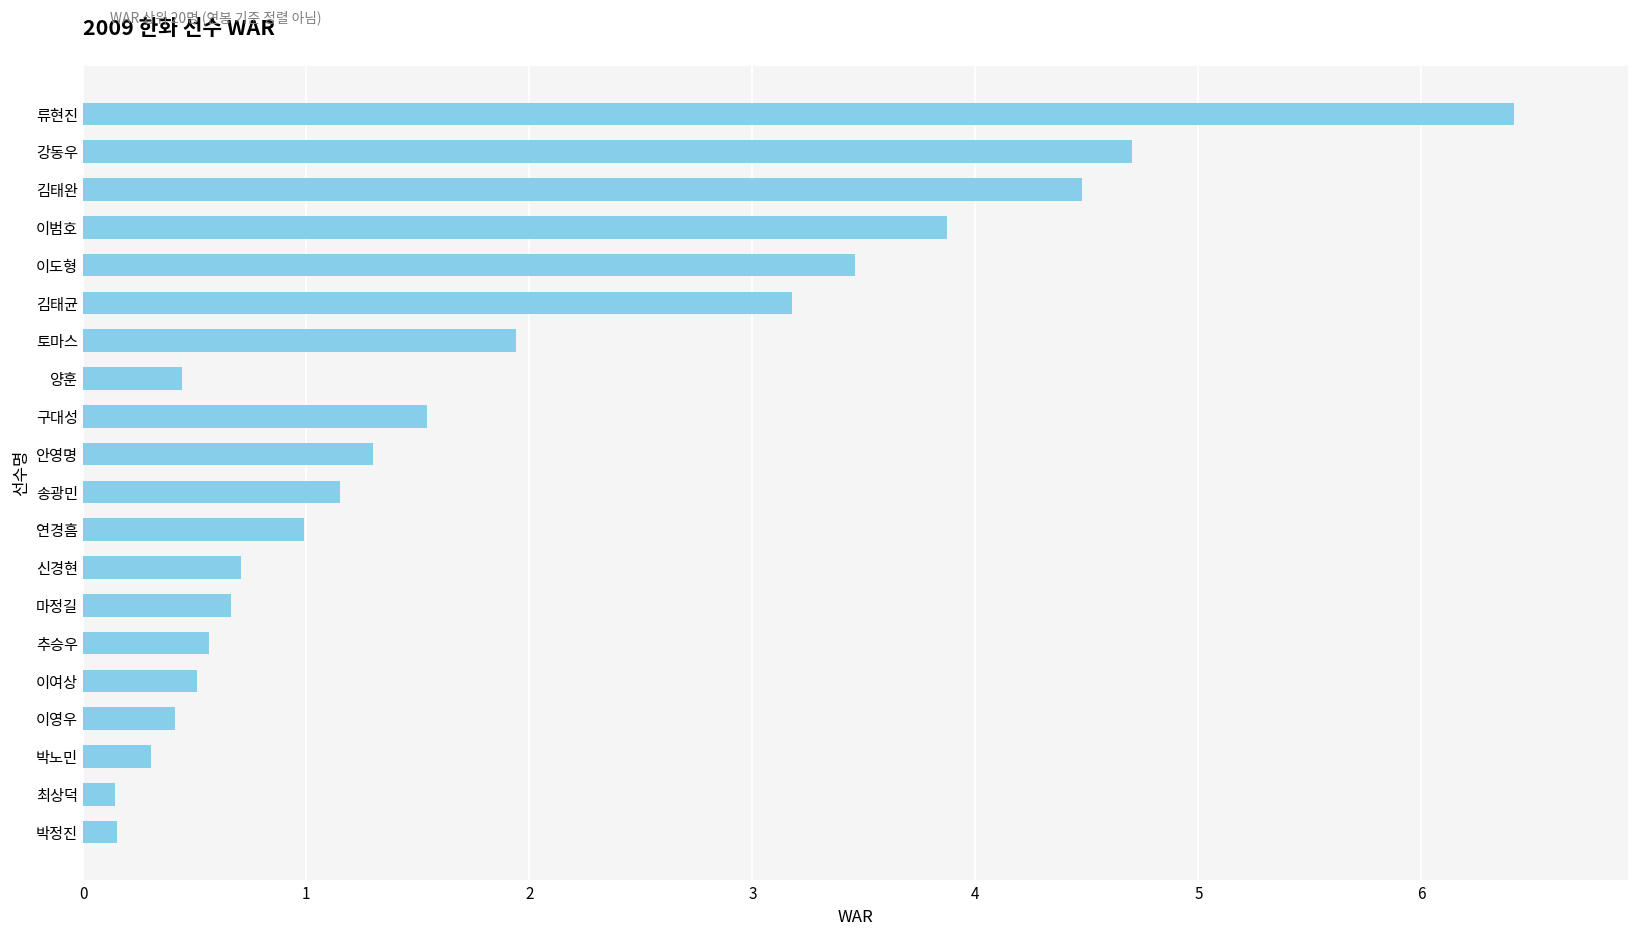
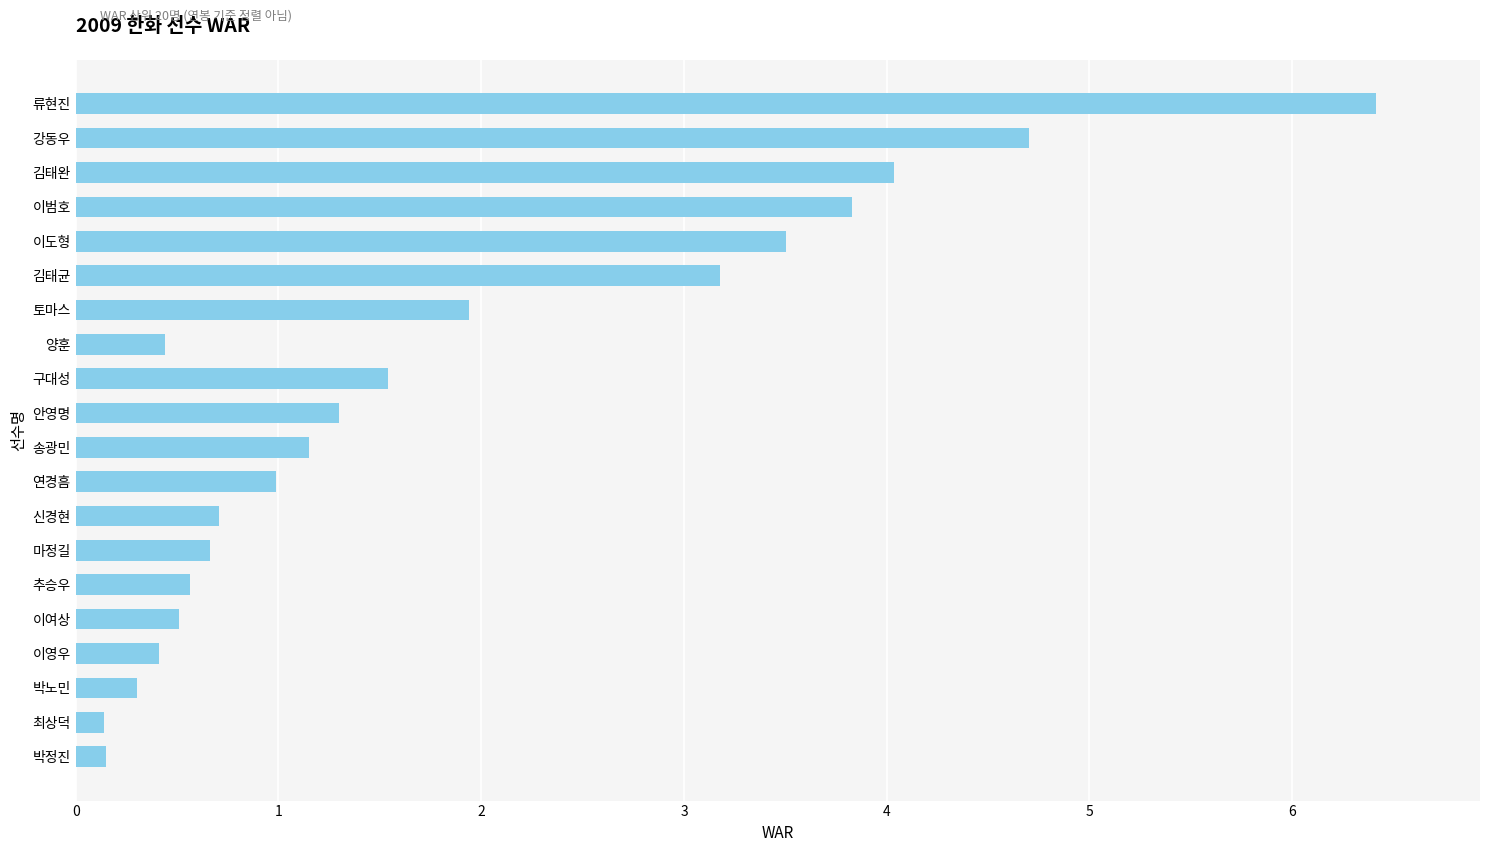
김태완: 4.48 -> 4.03
이범호: 3.87 -> 3.83
이도형: 3.46 -> 3.50
